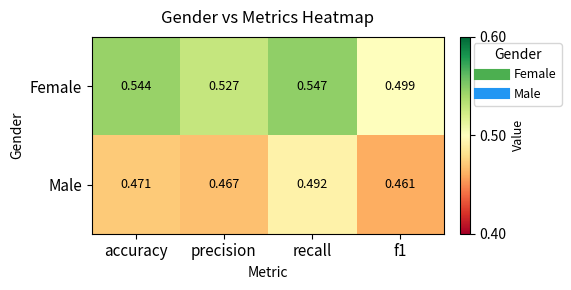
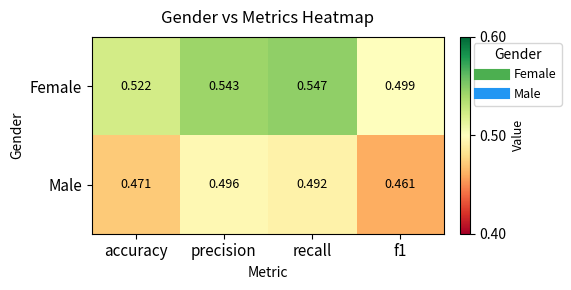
Female, accuracy: 0.544 -> 0.522
Female, precision: 0.527 -> 0.543
Male, precision: 0.467 -> 0.496
